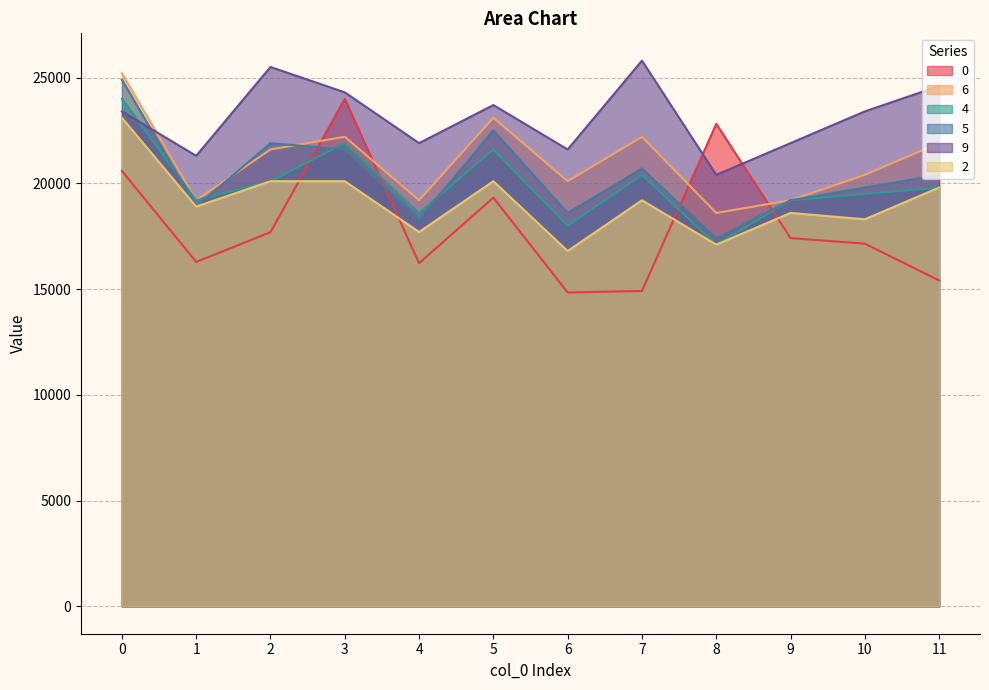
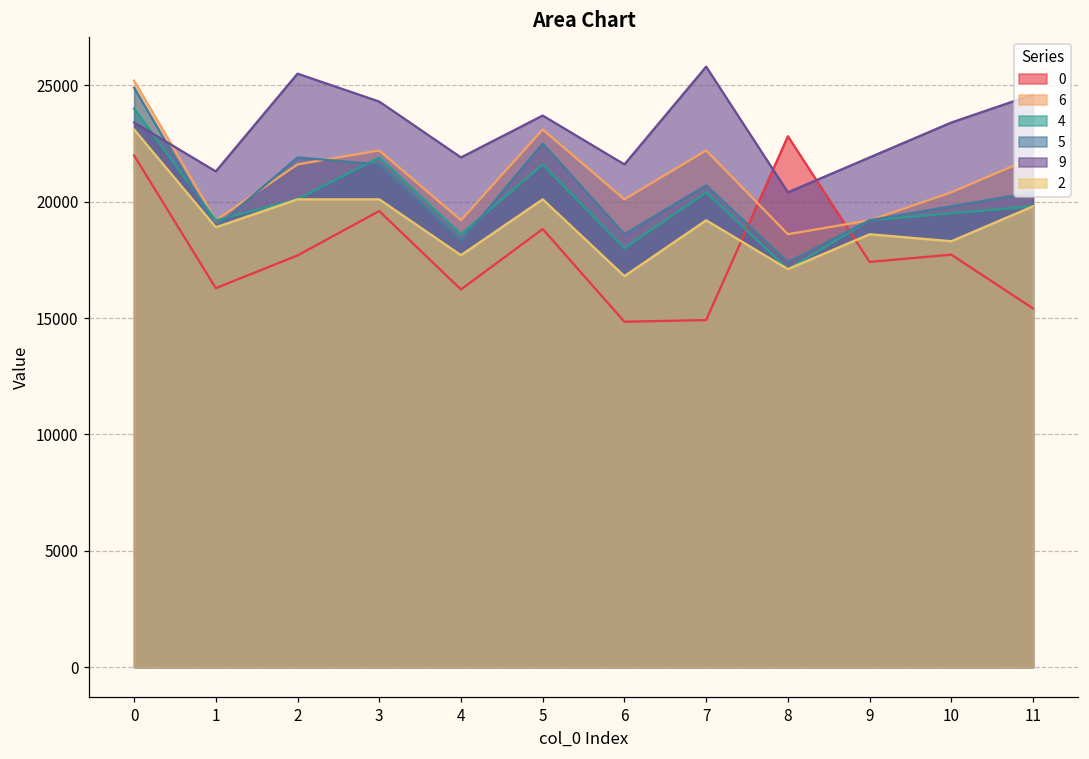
0, 0: 20600 -> 22000
0, 3: 24000 -> 19600
0, 5: 19300 -> 18800
0, 10: 17100 -> 17700
